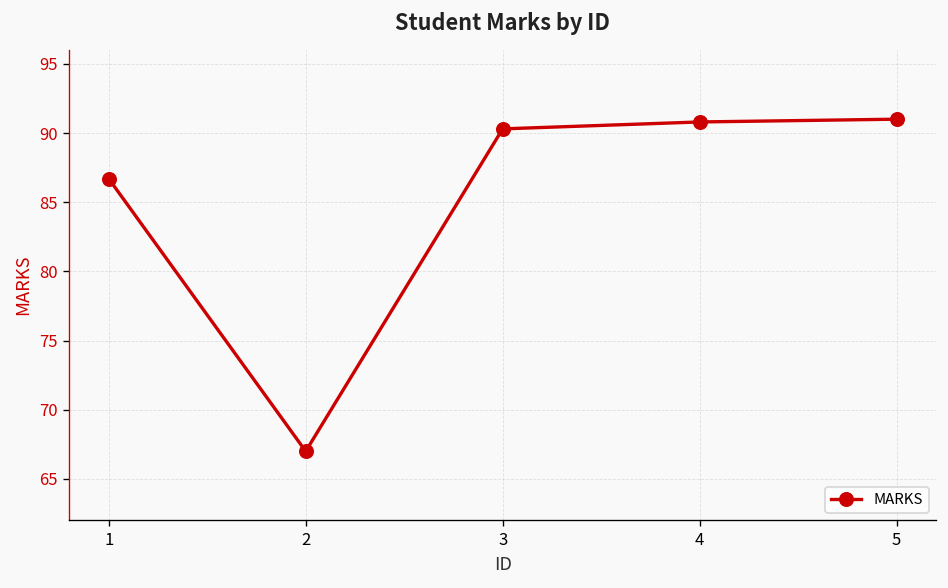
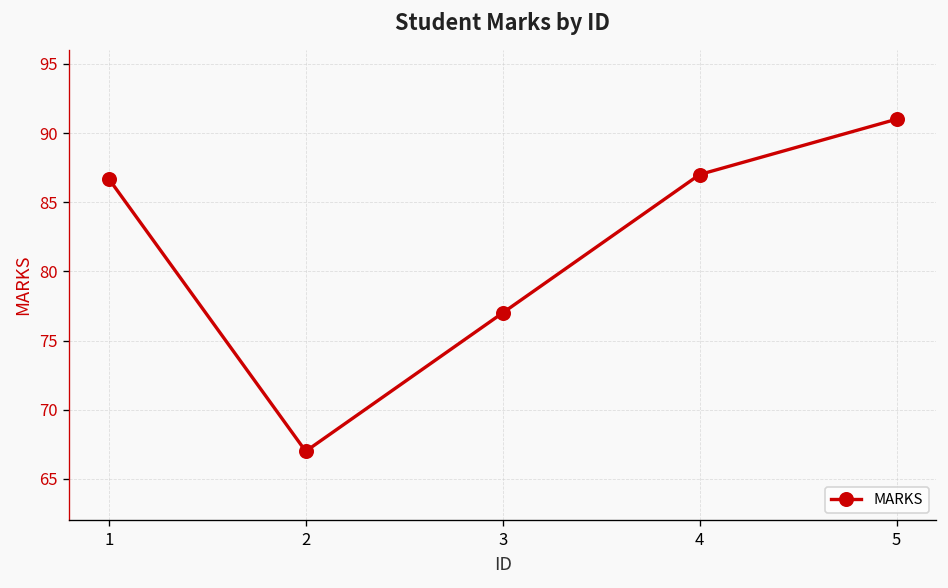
3: 90.3 -> 77.0
4: 90.8 -> 87.0
